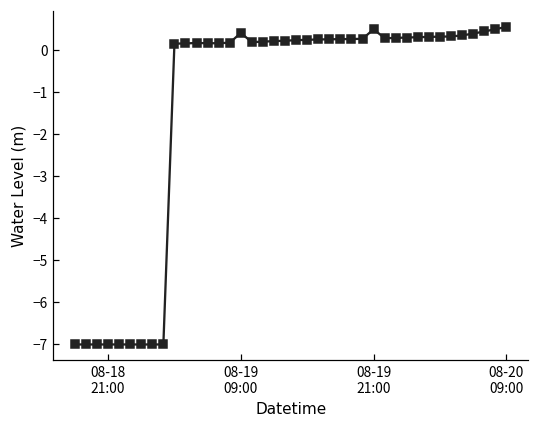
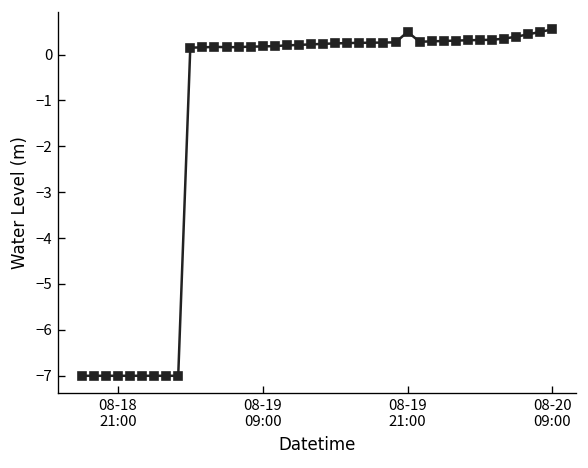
08-19 09:00: 0.4 -> 0.2
